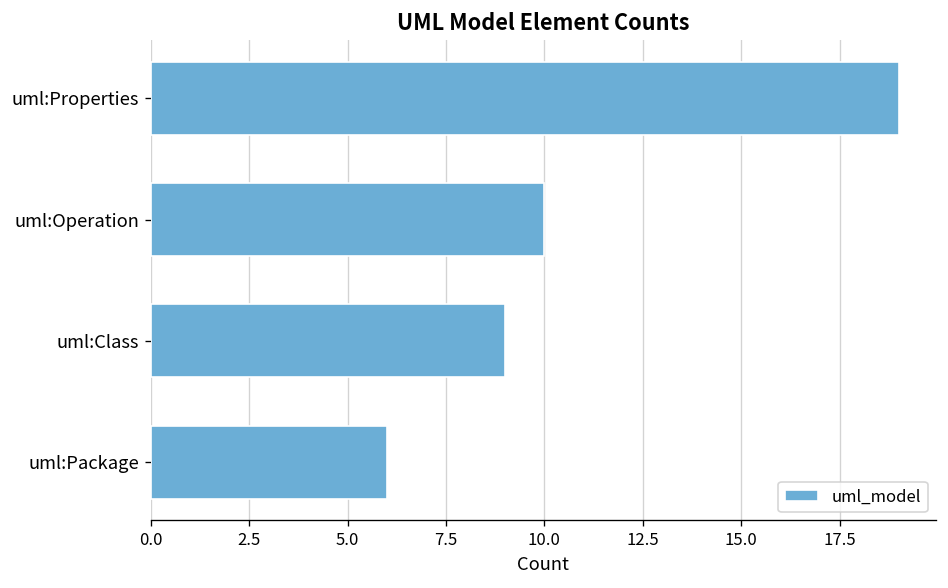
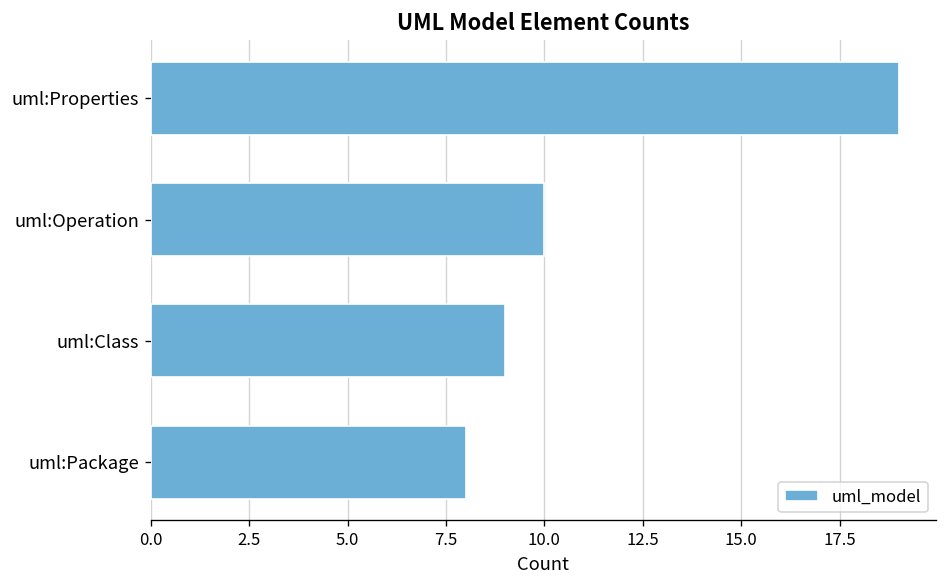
uml:Package: 6 -> 8
